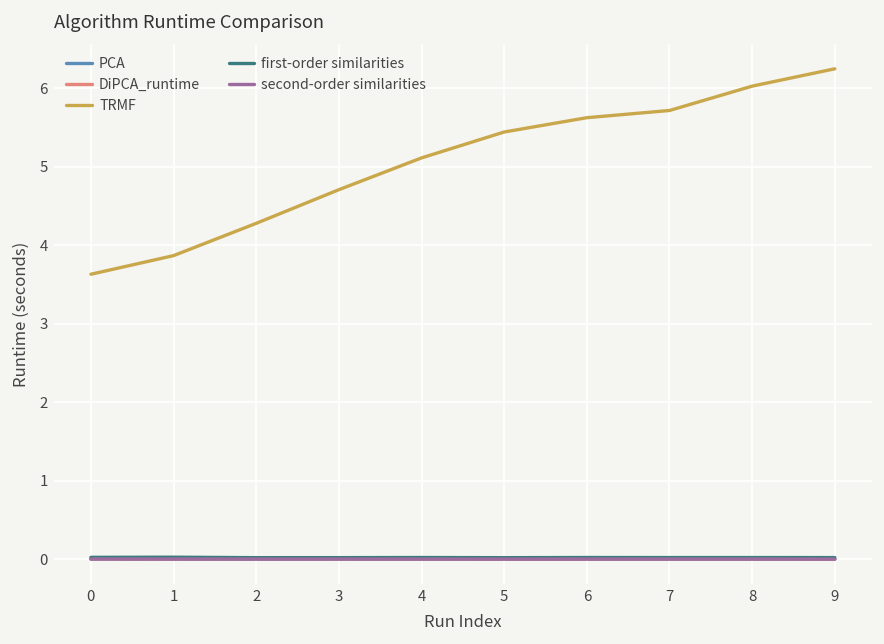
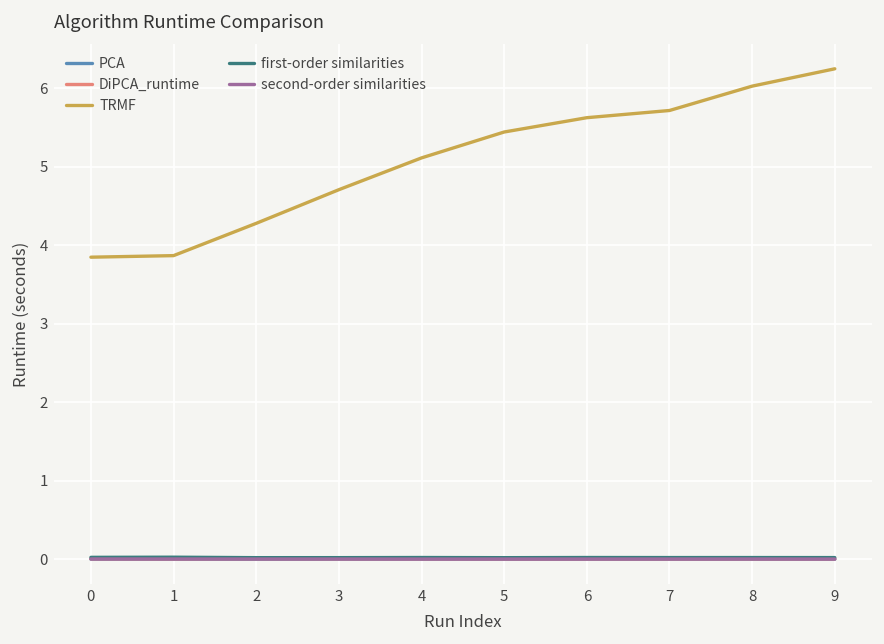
TRMF, 0: 3.6 -> 3.9
